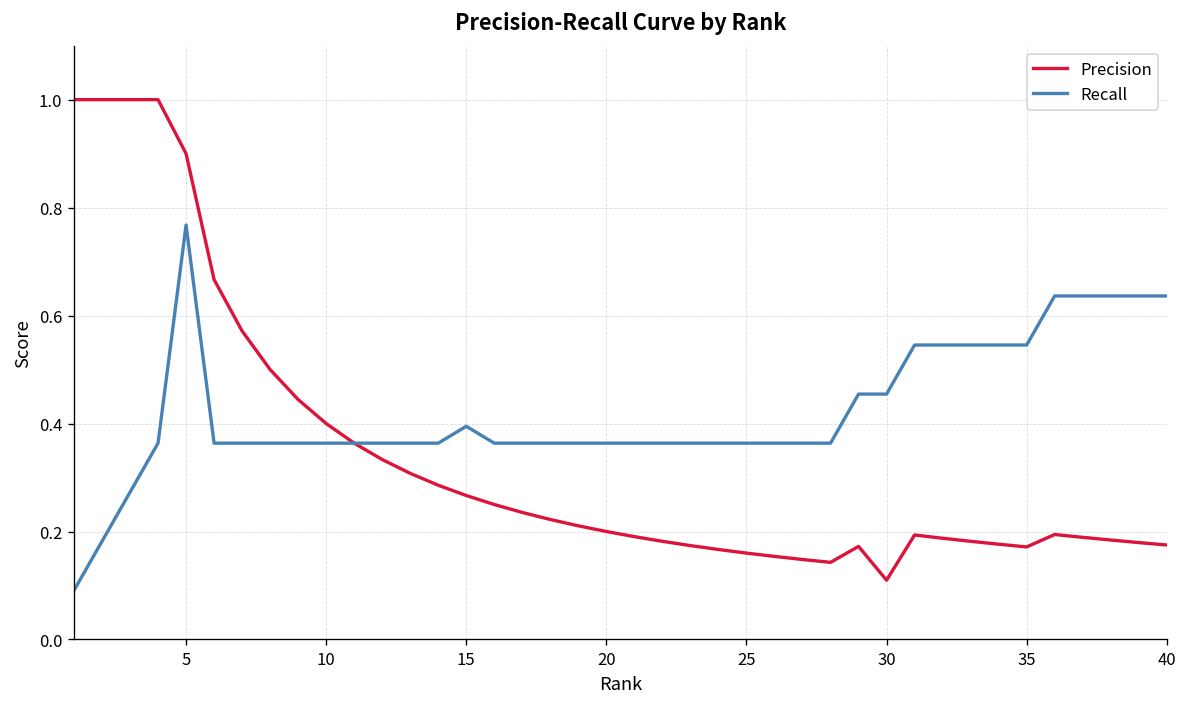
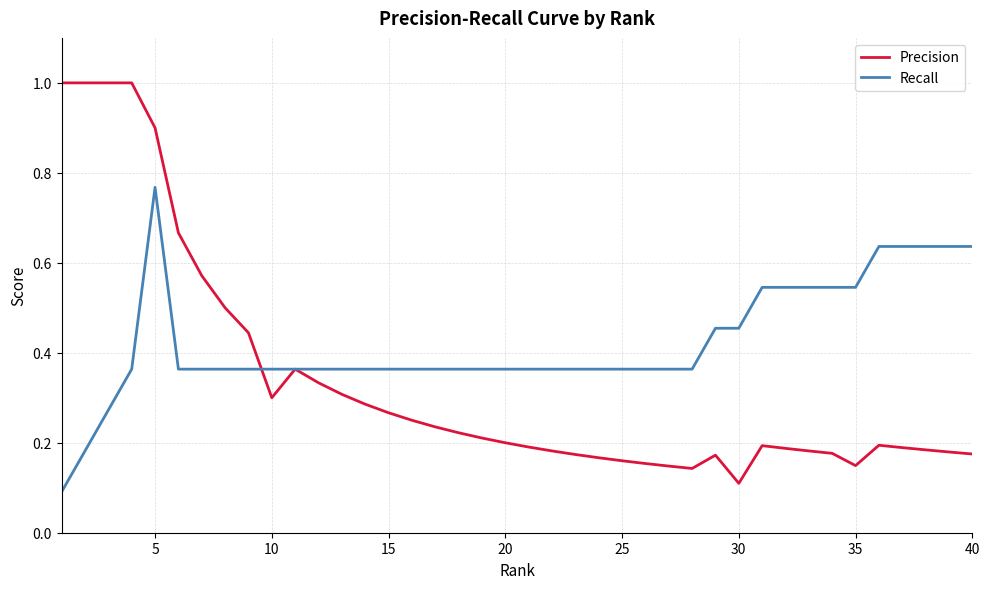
Precision, 10: 0.4 -> 0.3
Recall, 15: 0.39 -> 0.36
Precision, 35: 0.17 -> 0.15
